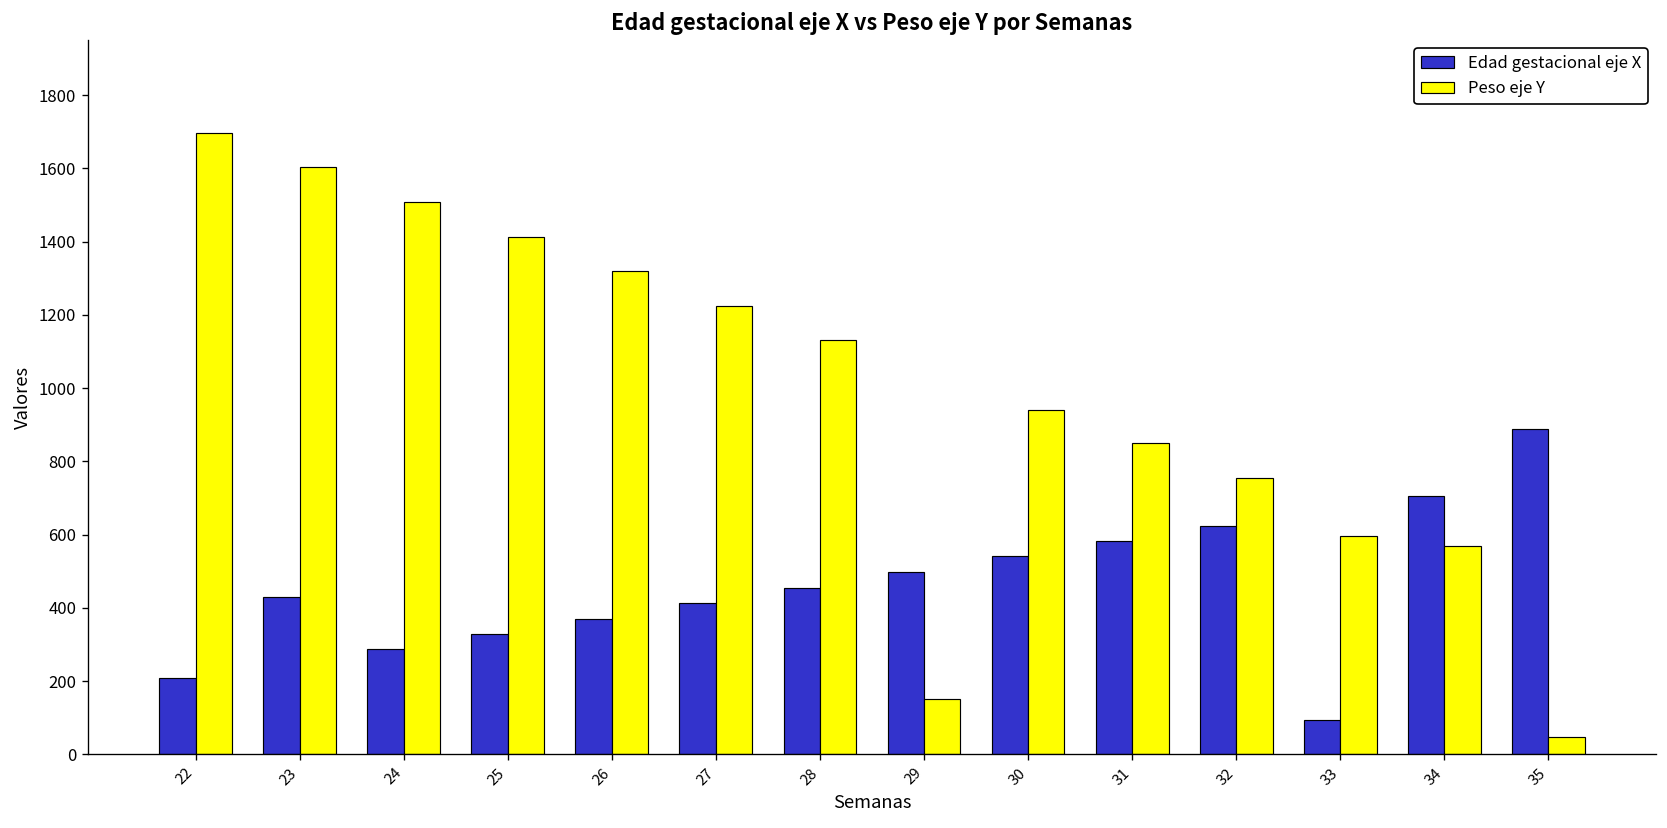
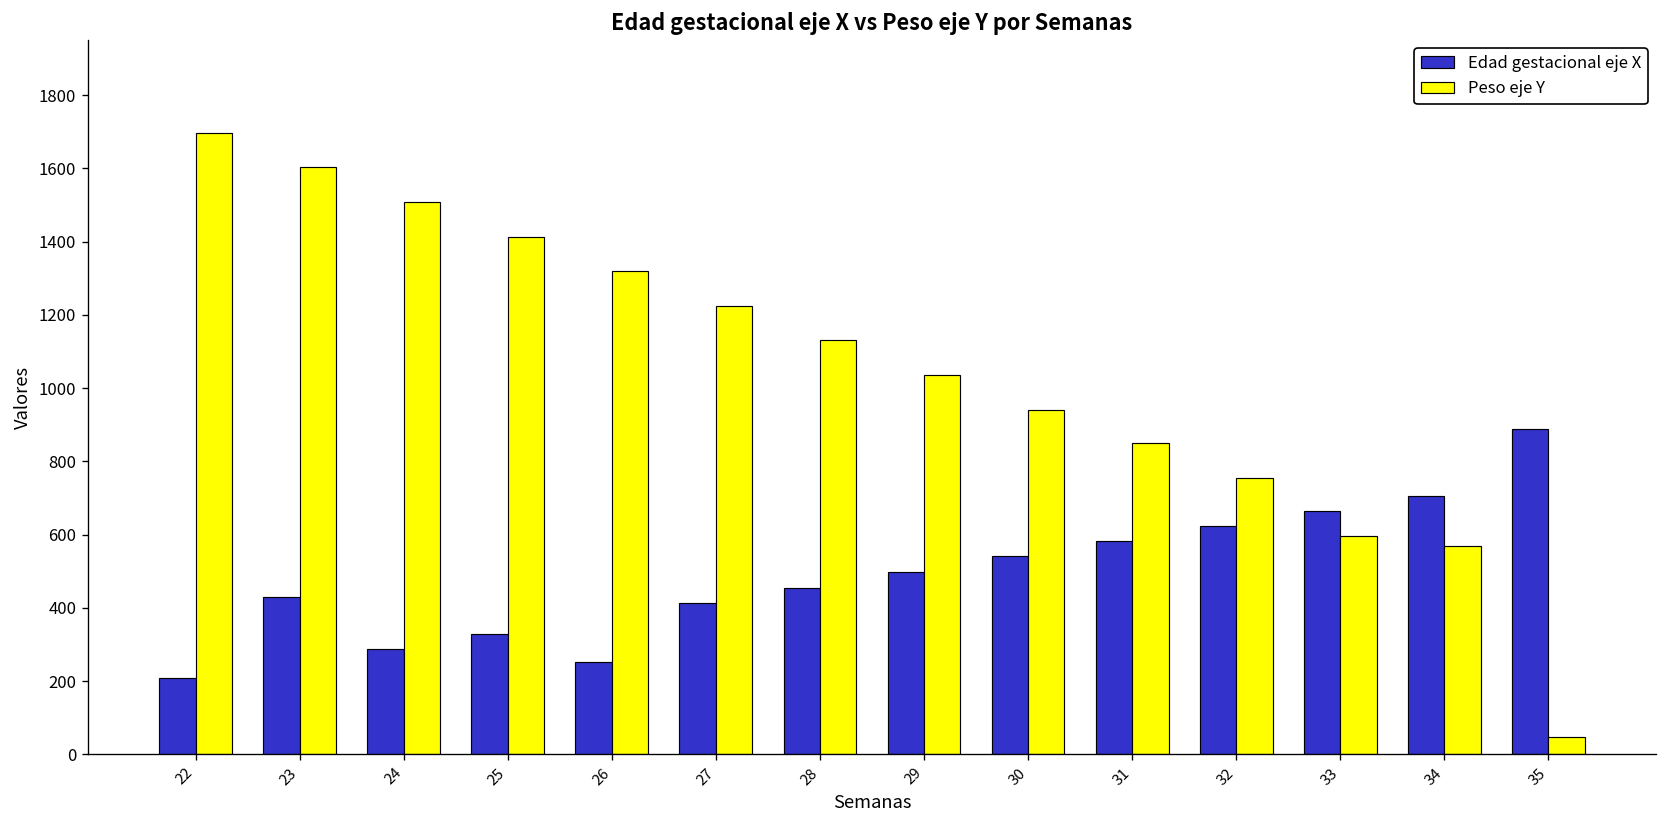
Edad gestacional eje X, 26: 370 -> 250
Peso eje Y, 29: 150 -> 1040
Edad gestacional eje X, 33: 90 -> 660
